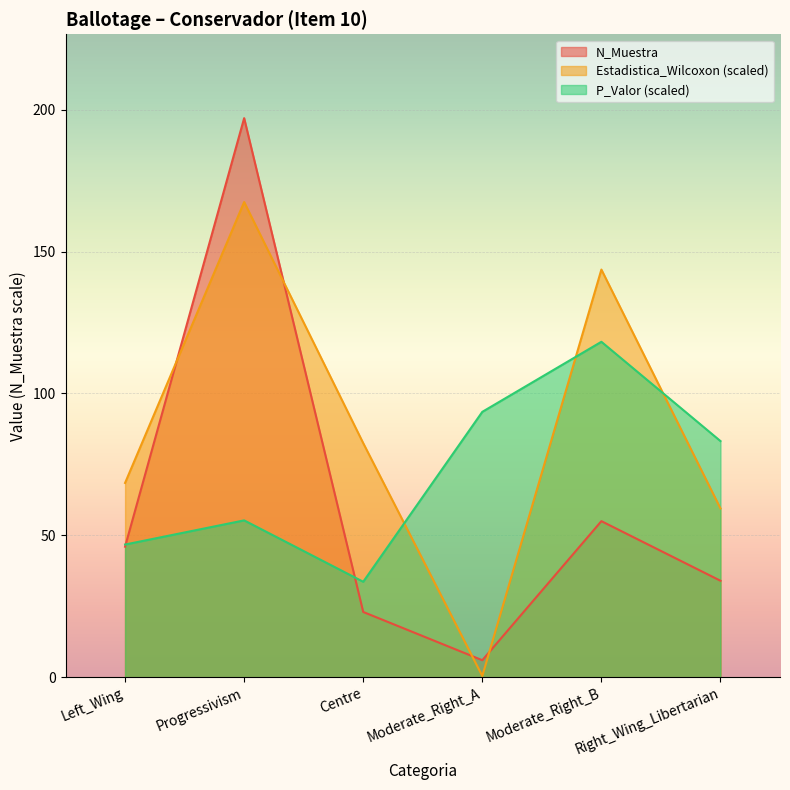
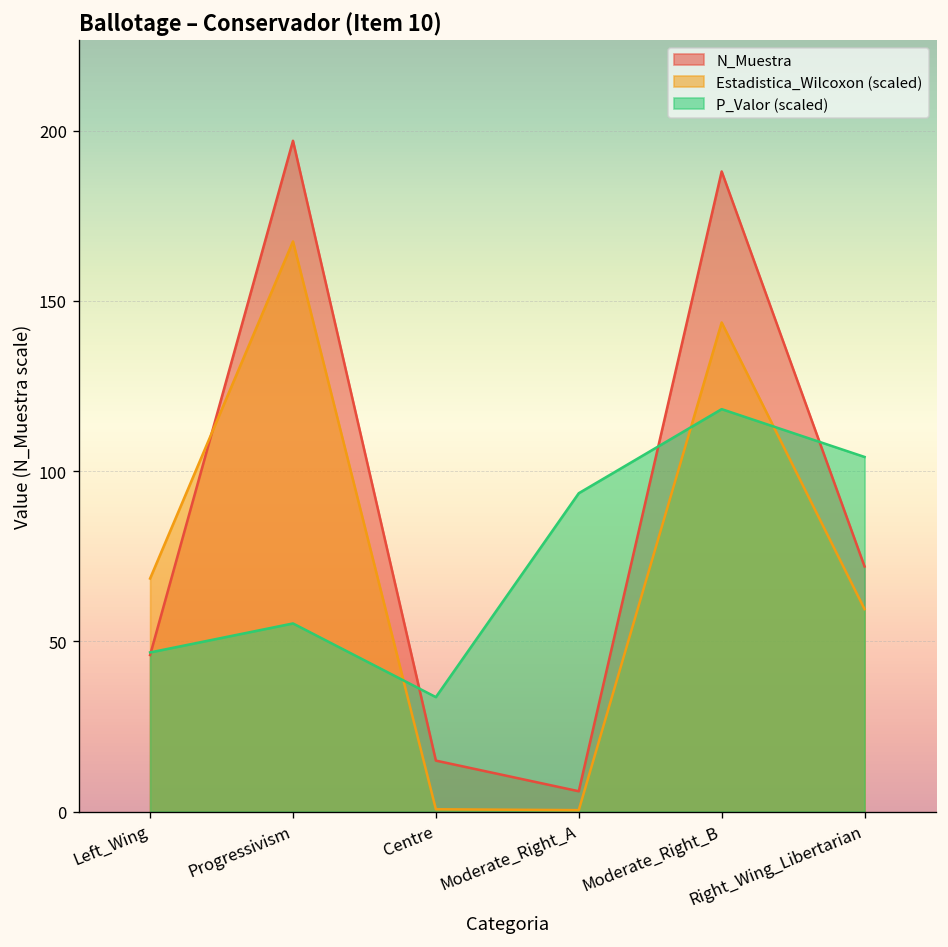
N_Muestra, Centre: 23 -> 15
Estadistica_Wilcoxon (scaled), Centre: 82 -> 1
N_Muestra, Moderate_Right_B: 55 -> 188
N_Muestra, Right_Wing_Libertarian: 34 -> 72
P_Valor (scaled), Right_Wing_Libertarian: 83 -> 104
